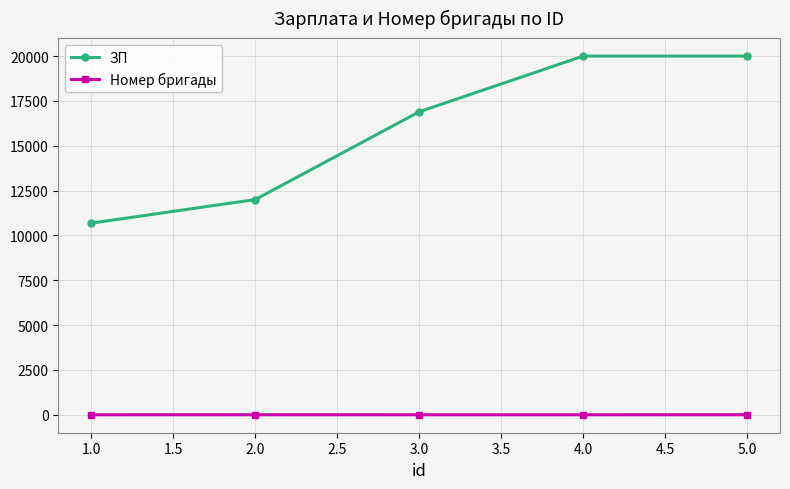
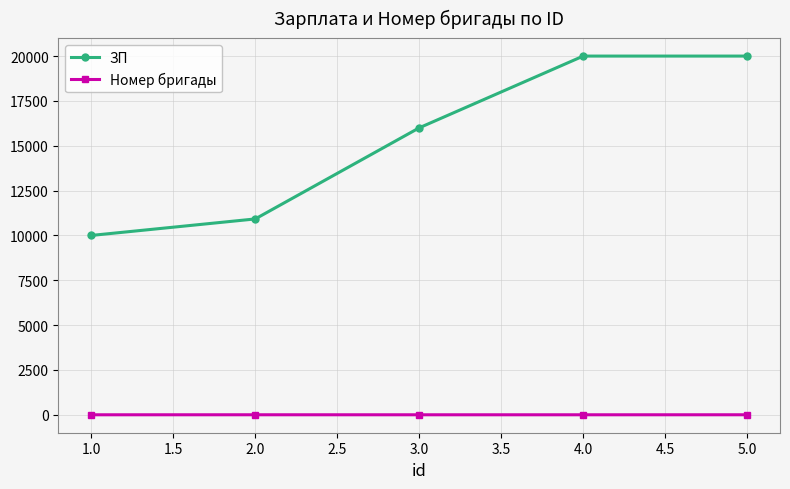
ЗП, 1.0: 10700 -> 10000
ЗП, 2.0: 12000 -> 10900
ЗП, 3.0: 16900 -> 16000
